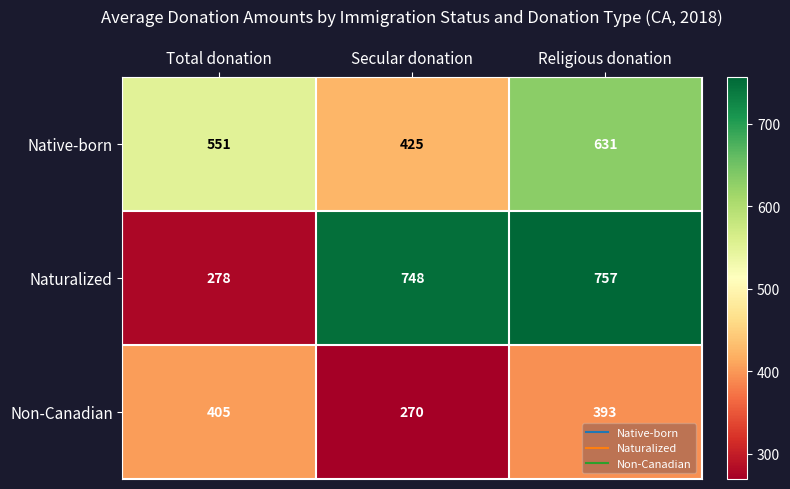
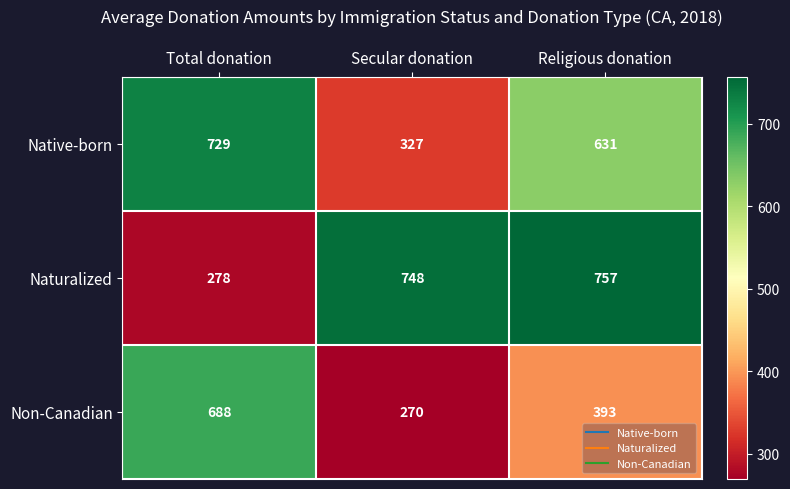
Native-born, Total donation: 551 -> 729
Native-born, Secular donation: 425 -> 327
Non-Canadian, Total donation: 405 -> 688
